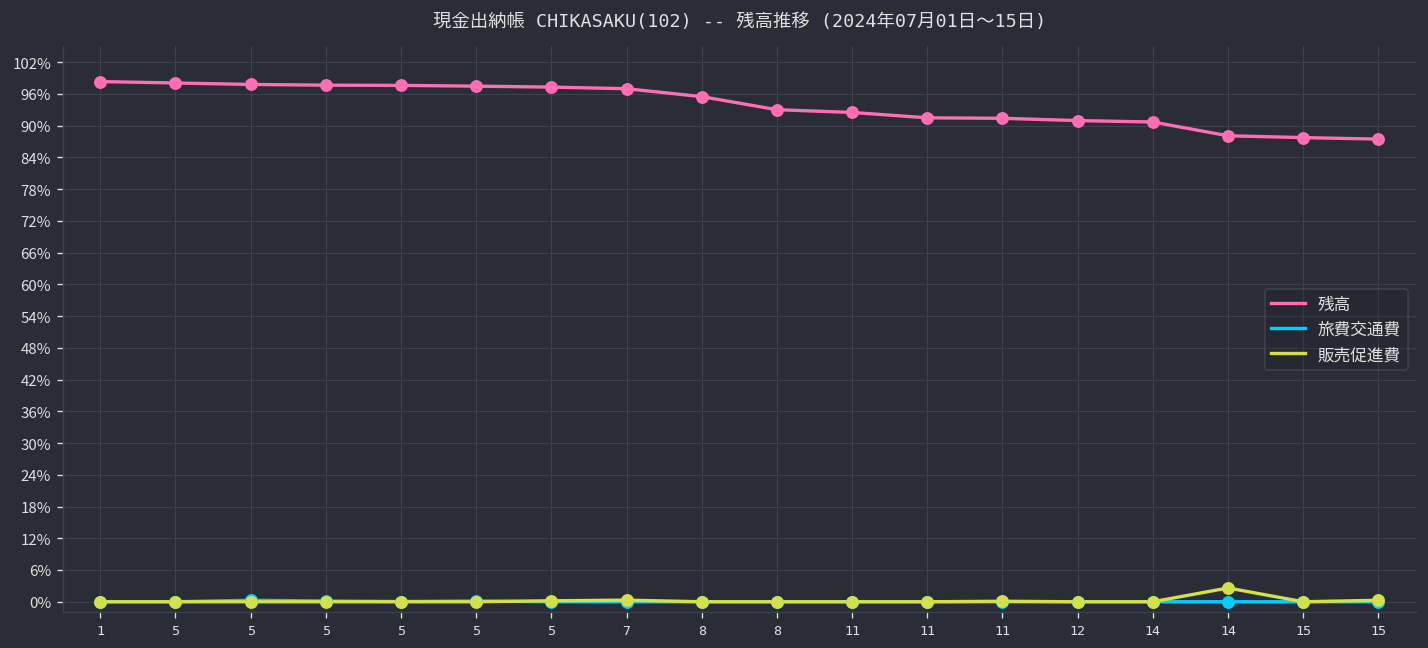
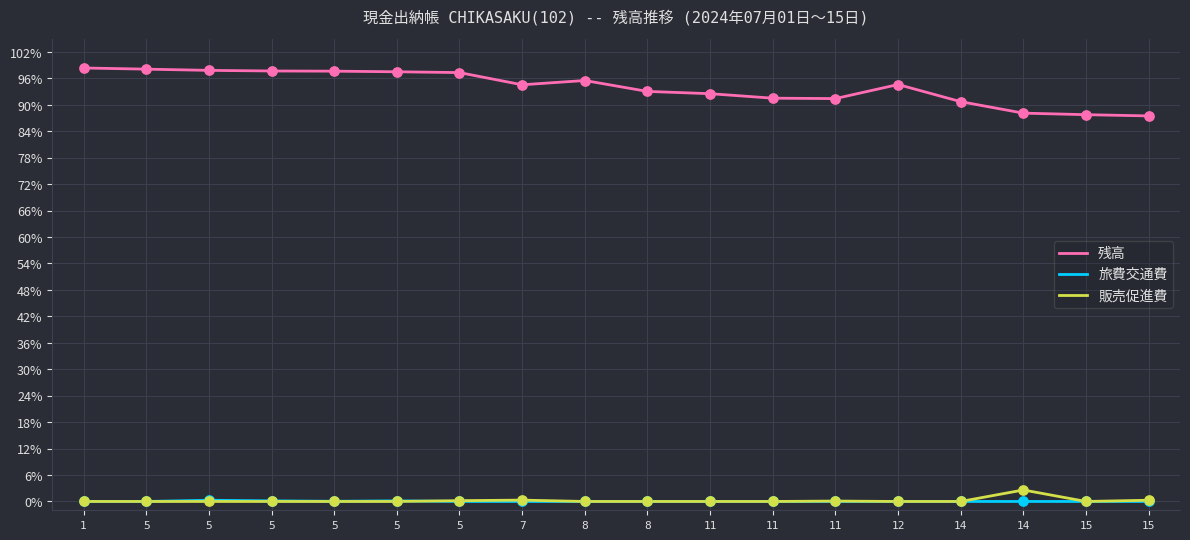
残高, 7: 97% -> 95%
残高, 12: 91% -> 95%
